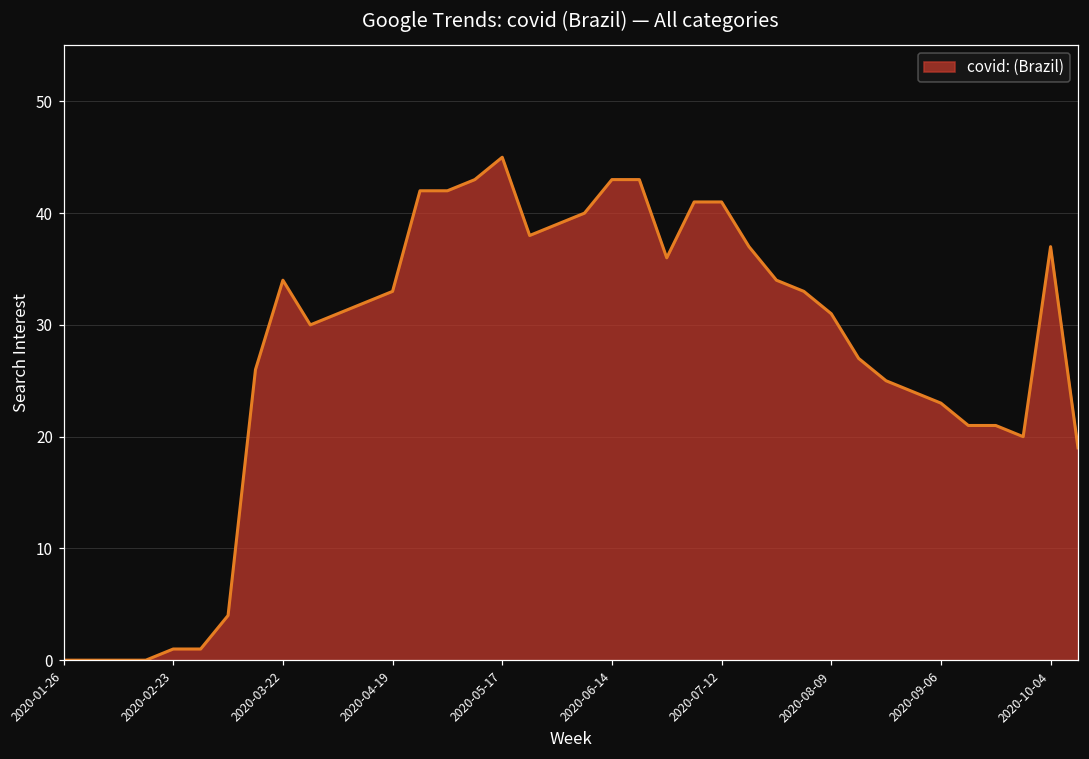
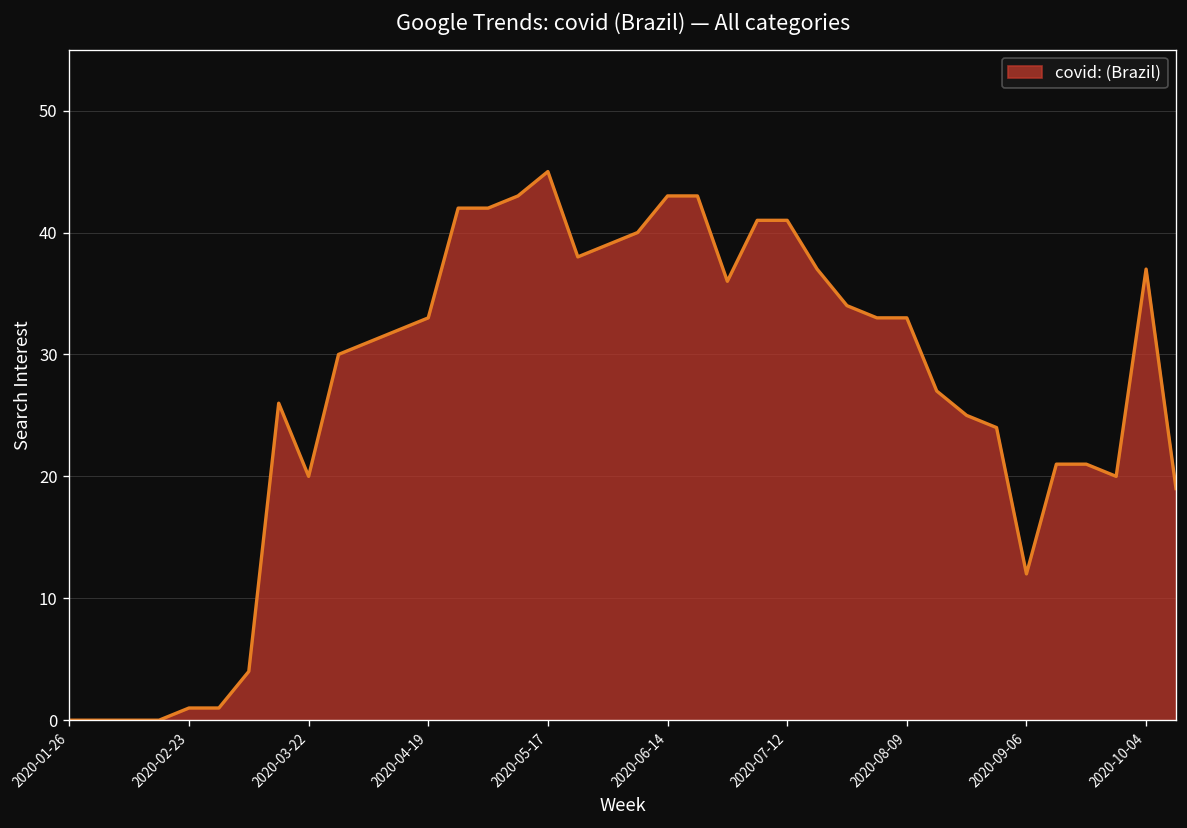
2020-03-22: 34 -> 20
2020-08-09: 31 -> 33
2020-09-06: 23 -> 12
